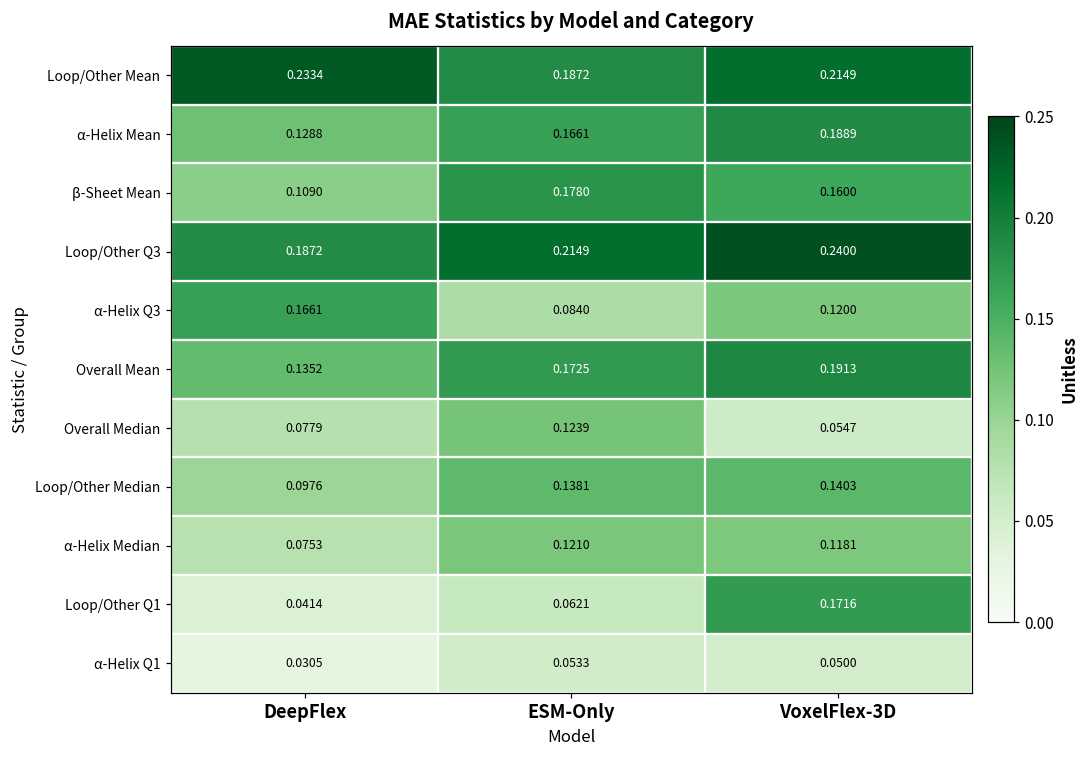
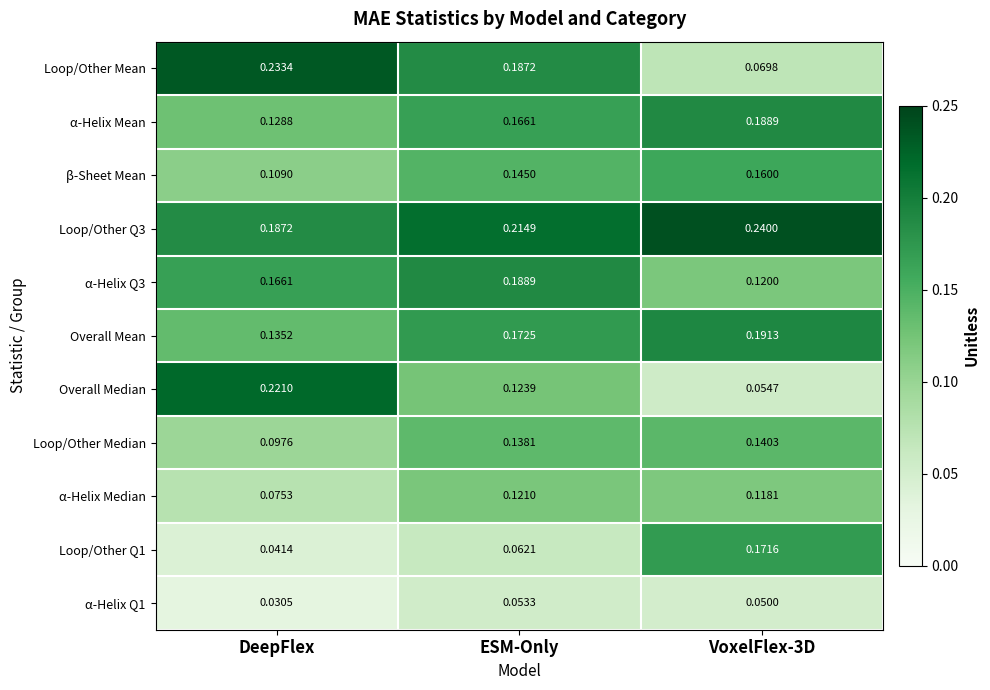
Loop/Other Mean, VoxelFlex-3D: 0.2149 -> 0.0698
β-Sheet Mean, ESM-Only: 0.1780 -> 0.1450
α-Helix Q3, ESM-Only: 0.0840 -> 0.1889
Overall Median, DeepFlex: 0.0779 -> 0.2210
